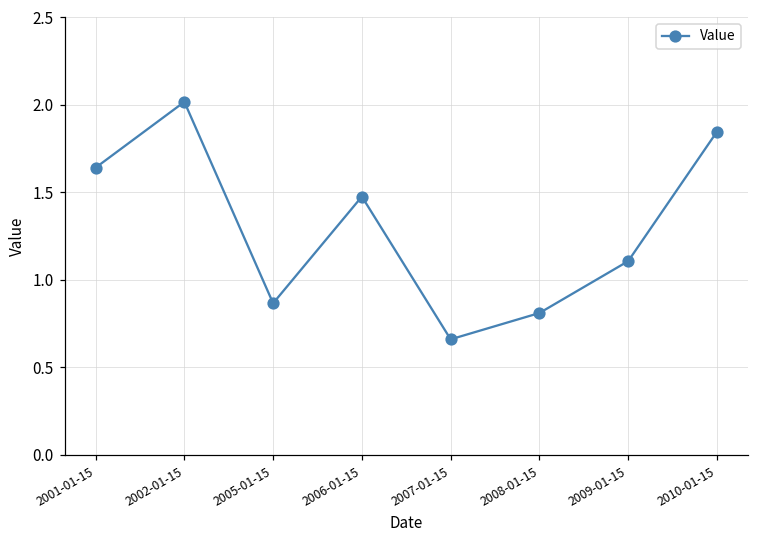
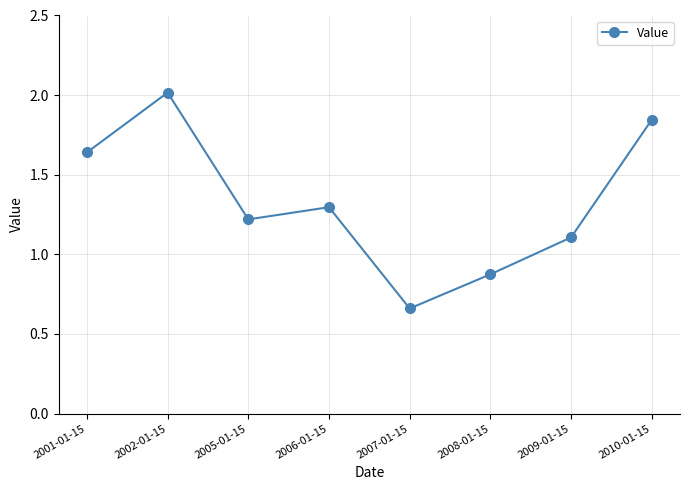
2005-01-15: 0.87 -> 1.22
2006-01-15: 1.47 -> 1.30
2008-01-15: 0.81 -> 0.87
